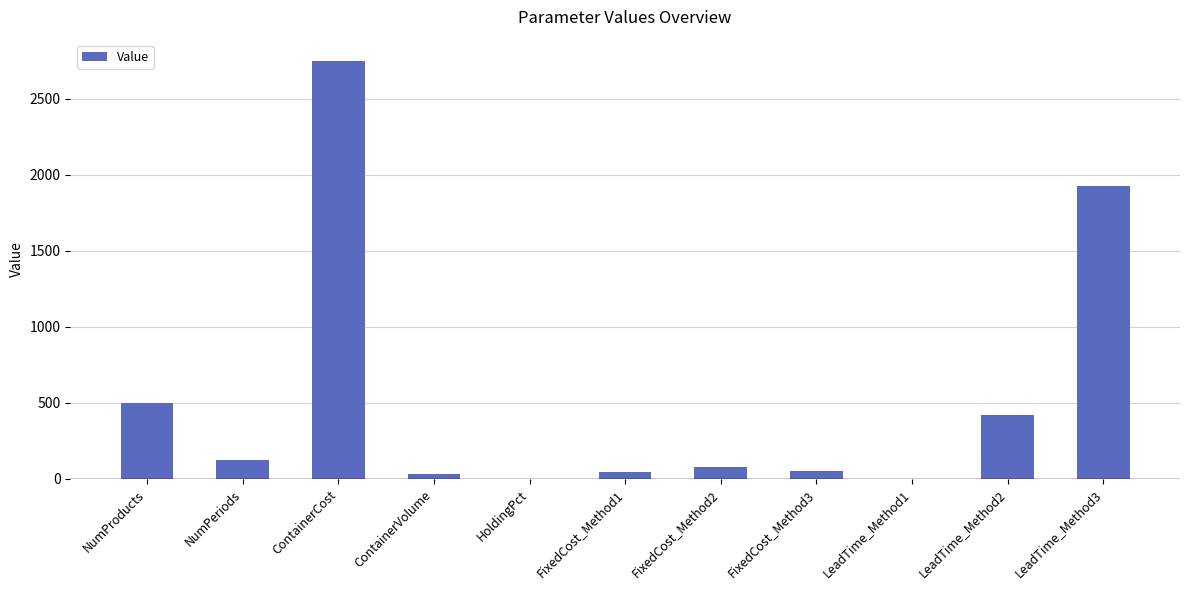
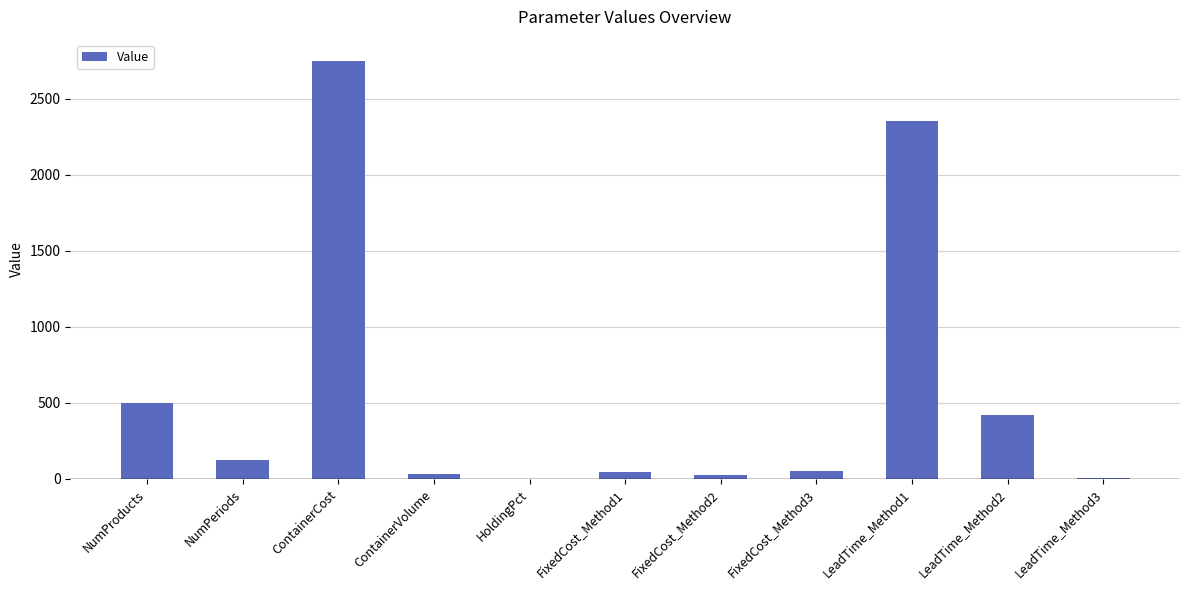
FixedCost_Method2: 80 -> 30
LeadTime_Method1: 0 -> 2360
LeadTime_Method3: 1930 -> 0
